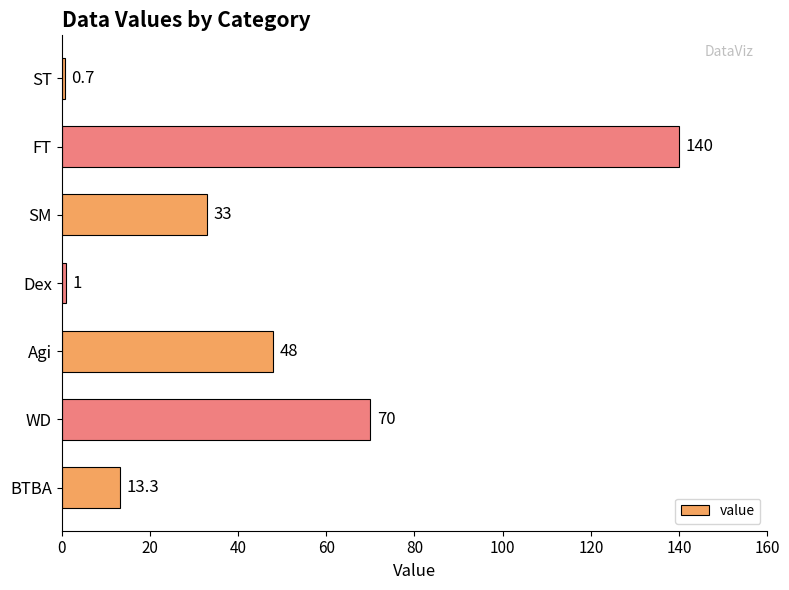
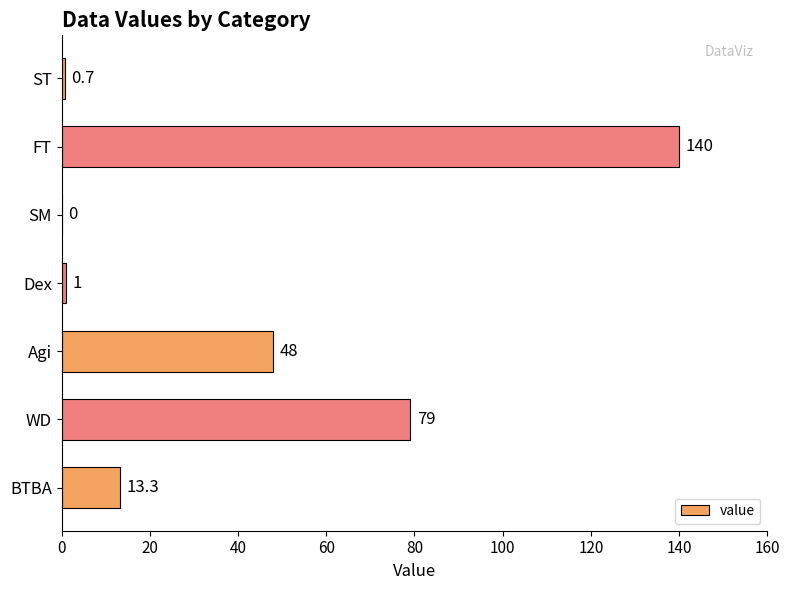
SM: 33 -> 0
WD: 70 -> 79
